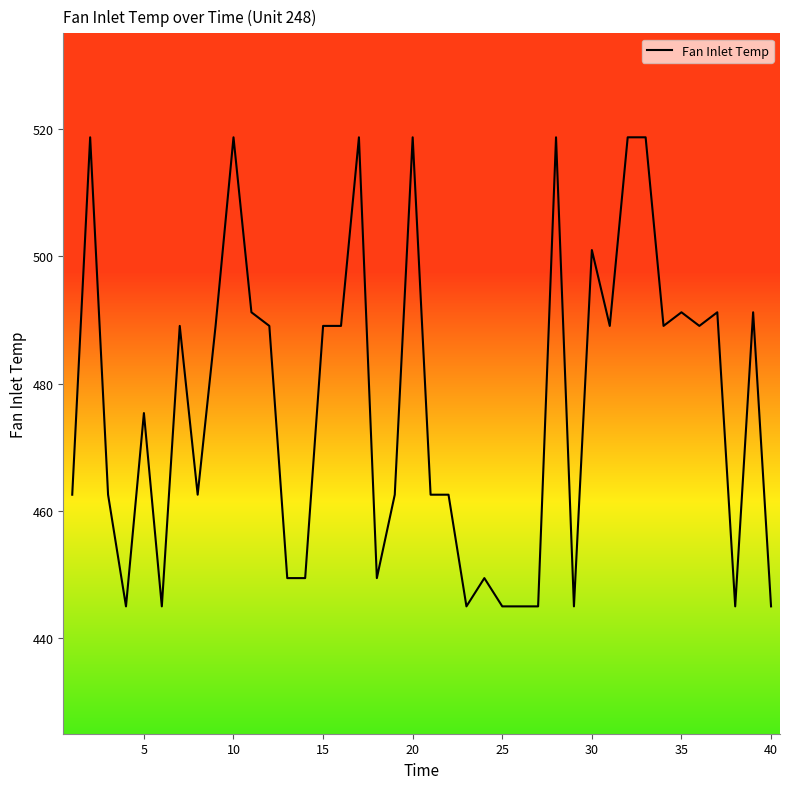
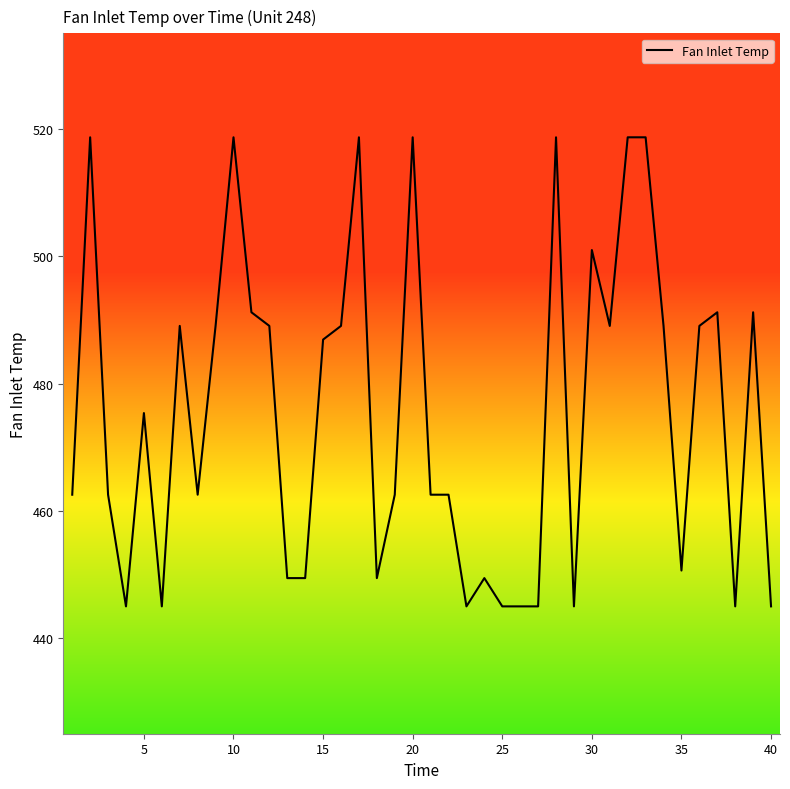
15: 489 -> 487
35: 491 -> 451
